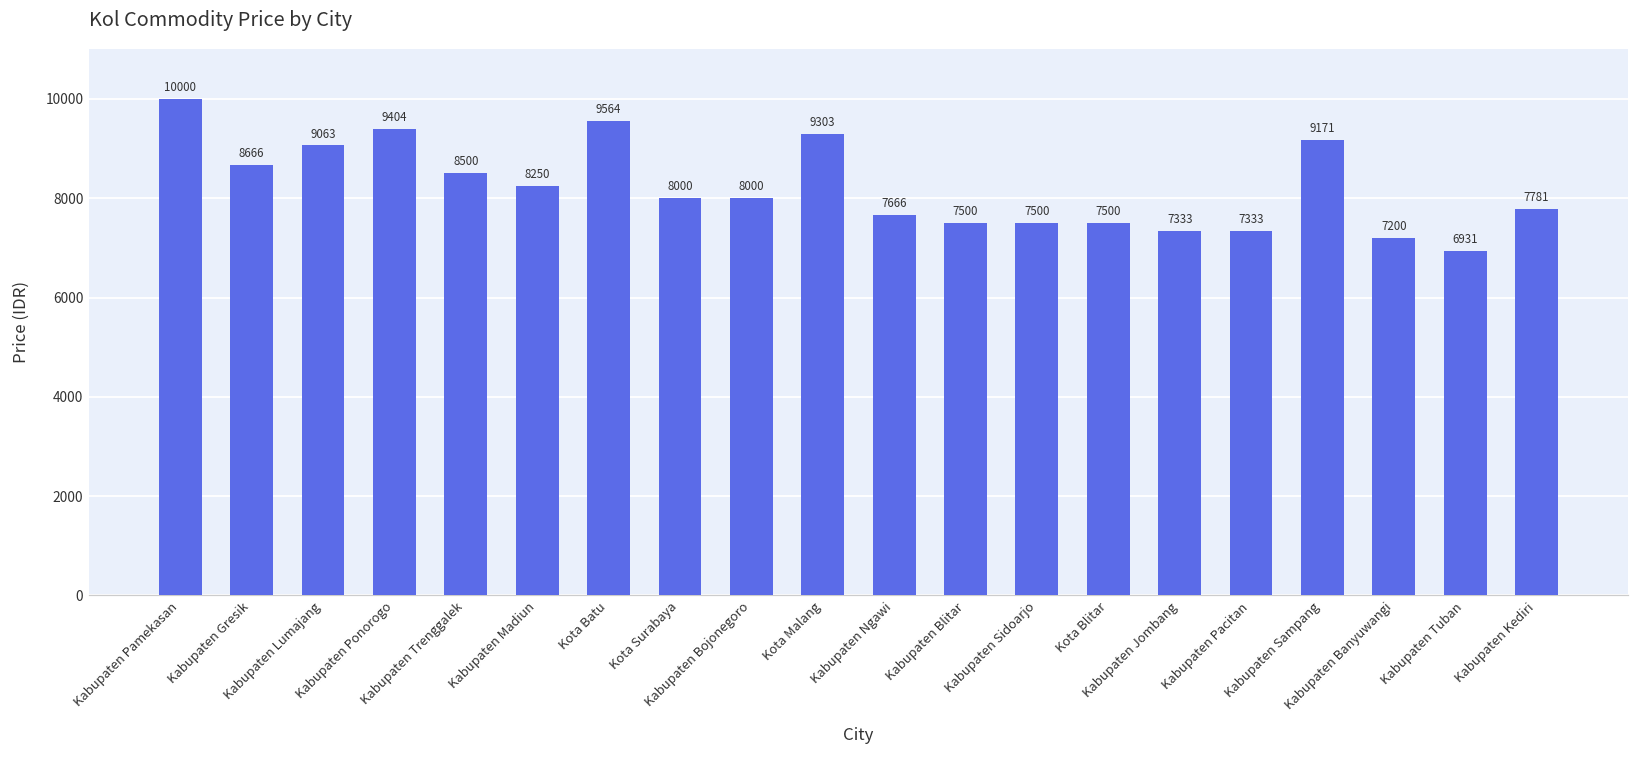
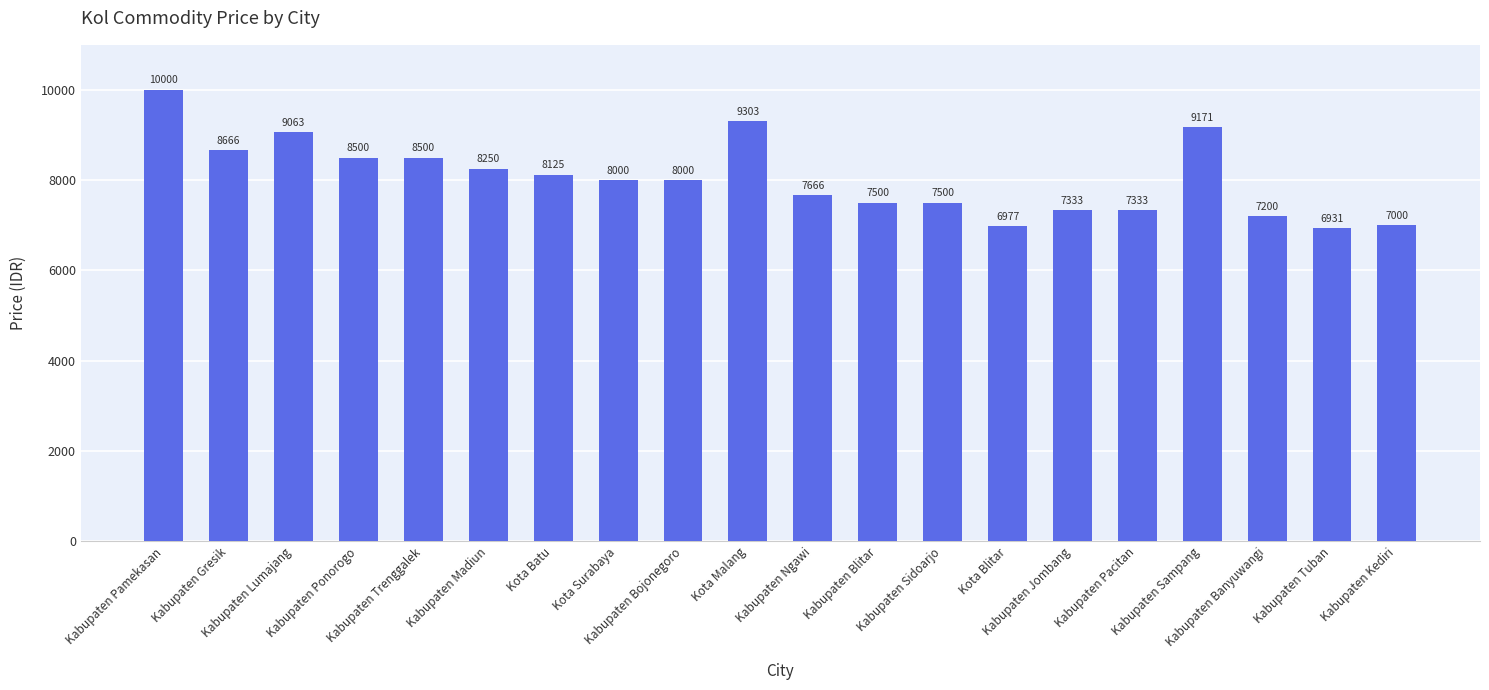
Kabupaten Ponorogo: 9404 -> 8500
Kota Batu: 9564 -> 8125
Kota Blitar: 7500 -> 6977
Kabupaten Kediri: 7781 -> 7000
